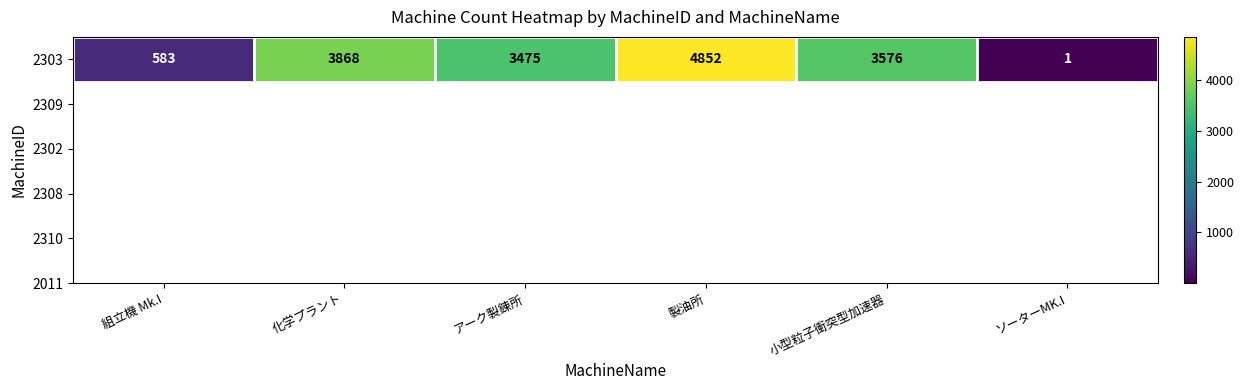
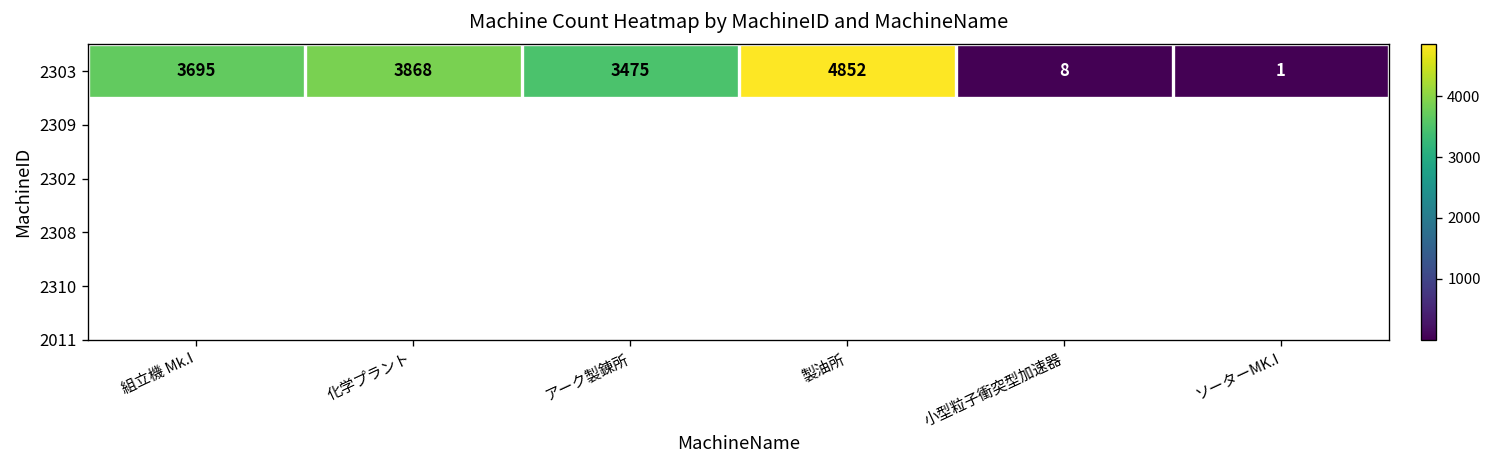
2303, 組立機 Mk.I: 583 -> 3695
2303, 小型粒子衝突型加速器: 3576 -> 8
